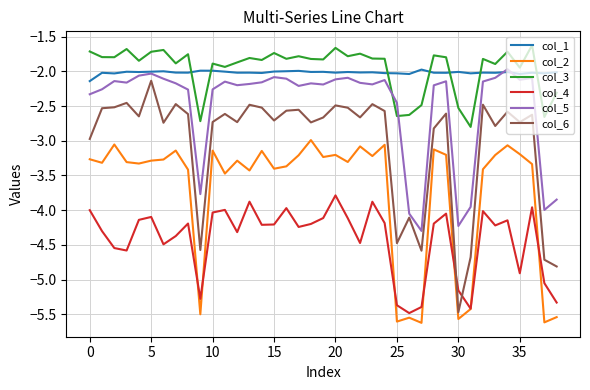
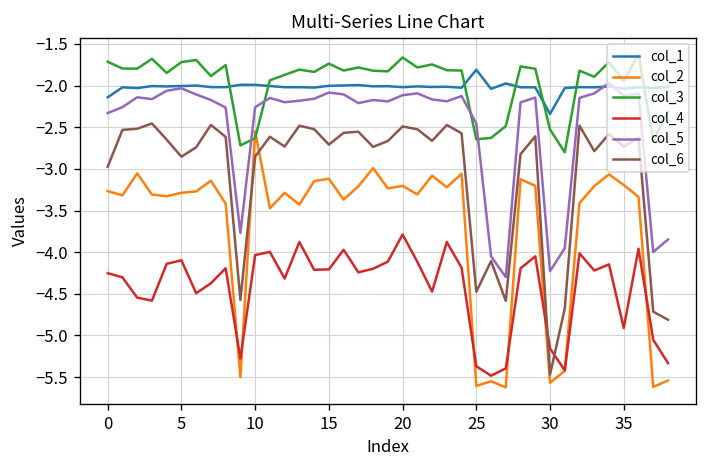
col_4, 0: -4.0 -> -4.3
col_6, 5: -2.1 -> -2.9
col_2, 10: -3.1 -> -2.5
col_3, 10: -1.9 -> -2.6
col_6, 10: -2.7 -> -2.9
col_2, 15: -3.4 -> -3.1
col_1, 25: -2.0 -> -1.8
col_1, 30: -2.0 -> -2.3
